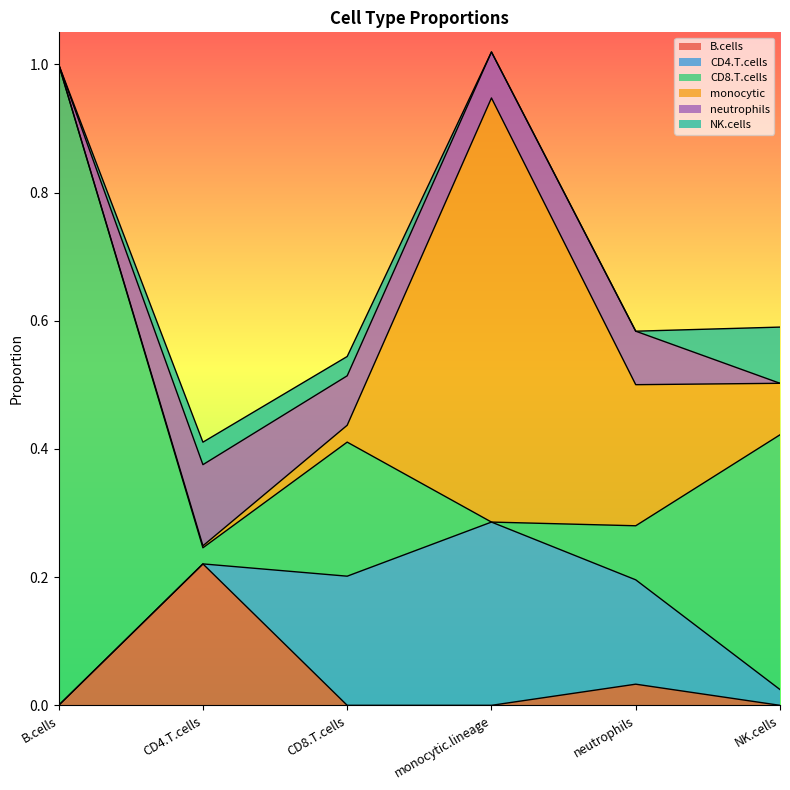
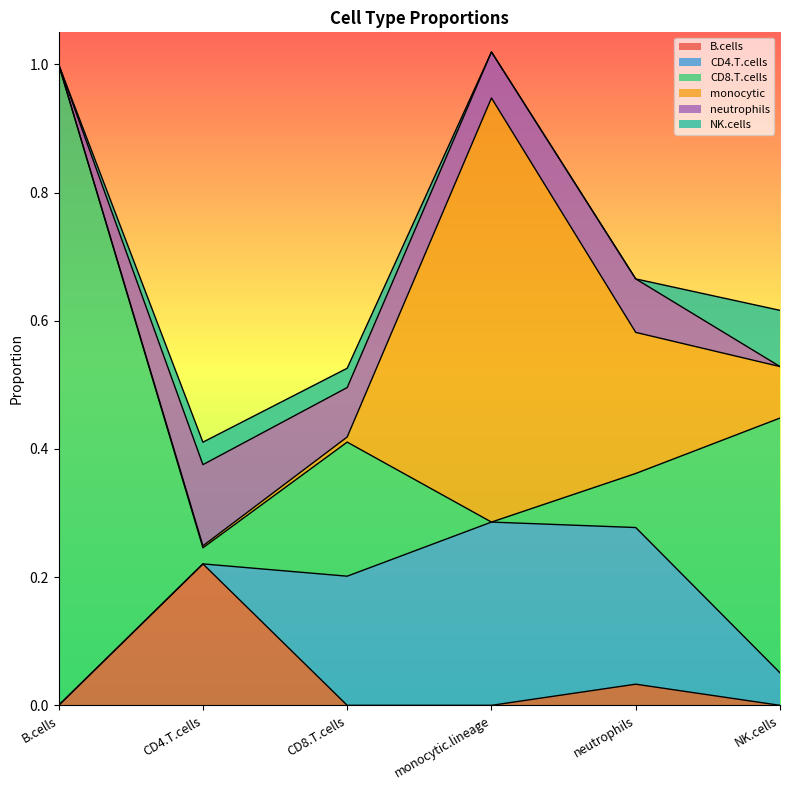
monocytic, CD8.T.cells: 0.03 -> 0.01
CD4.T.cells, neutrophils: 0.16 -> 0.24
CD4.T.cells, NK.cells: 0.02 -> 0.05
